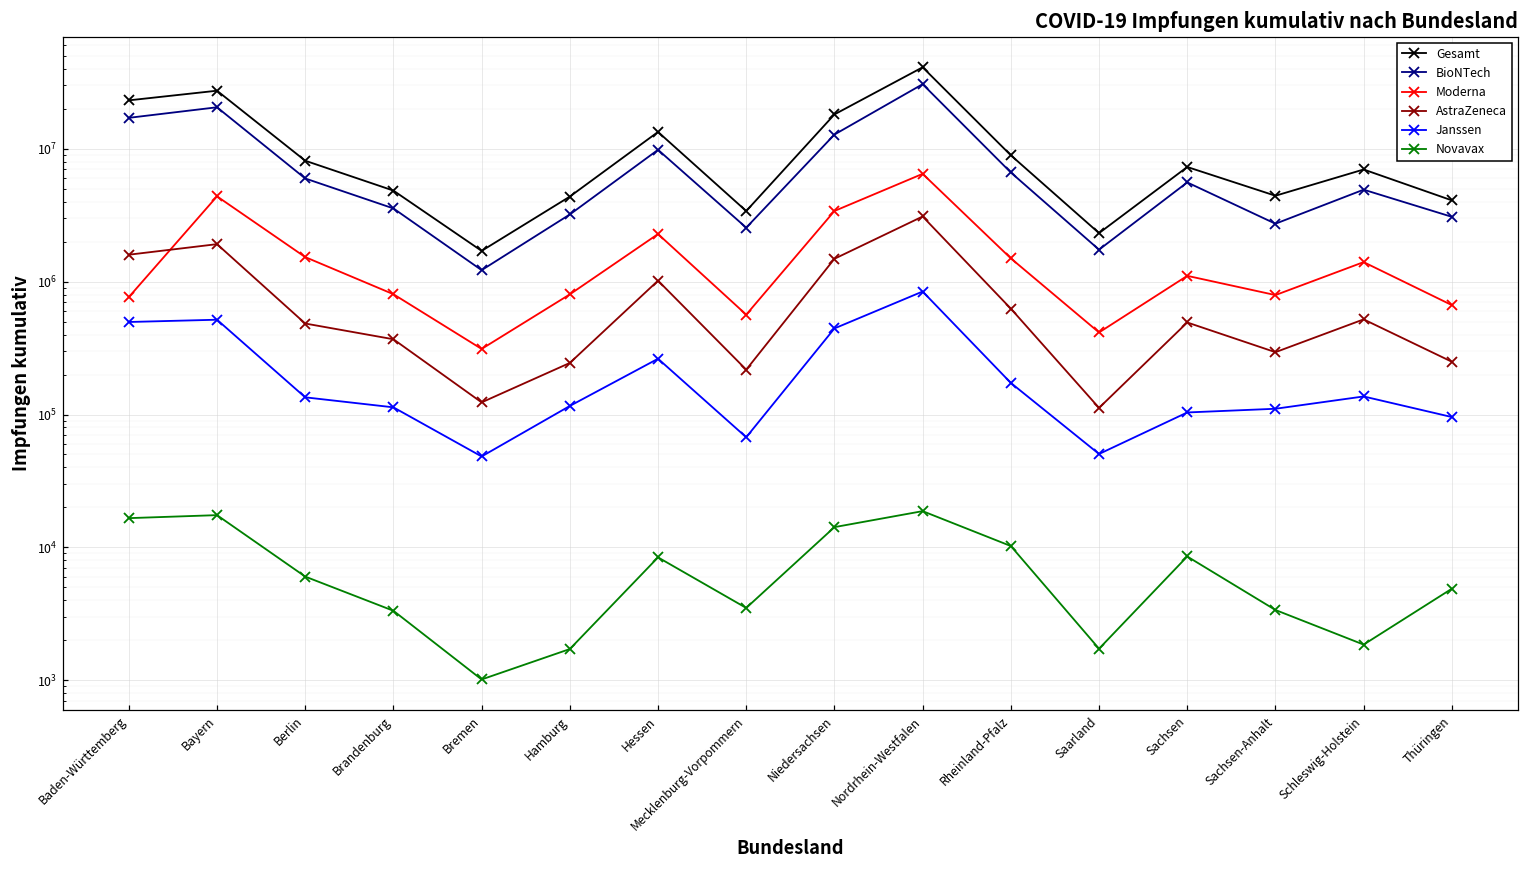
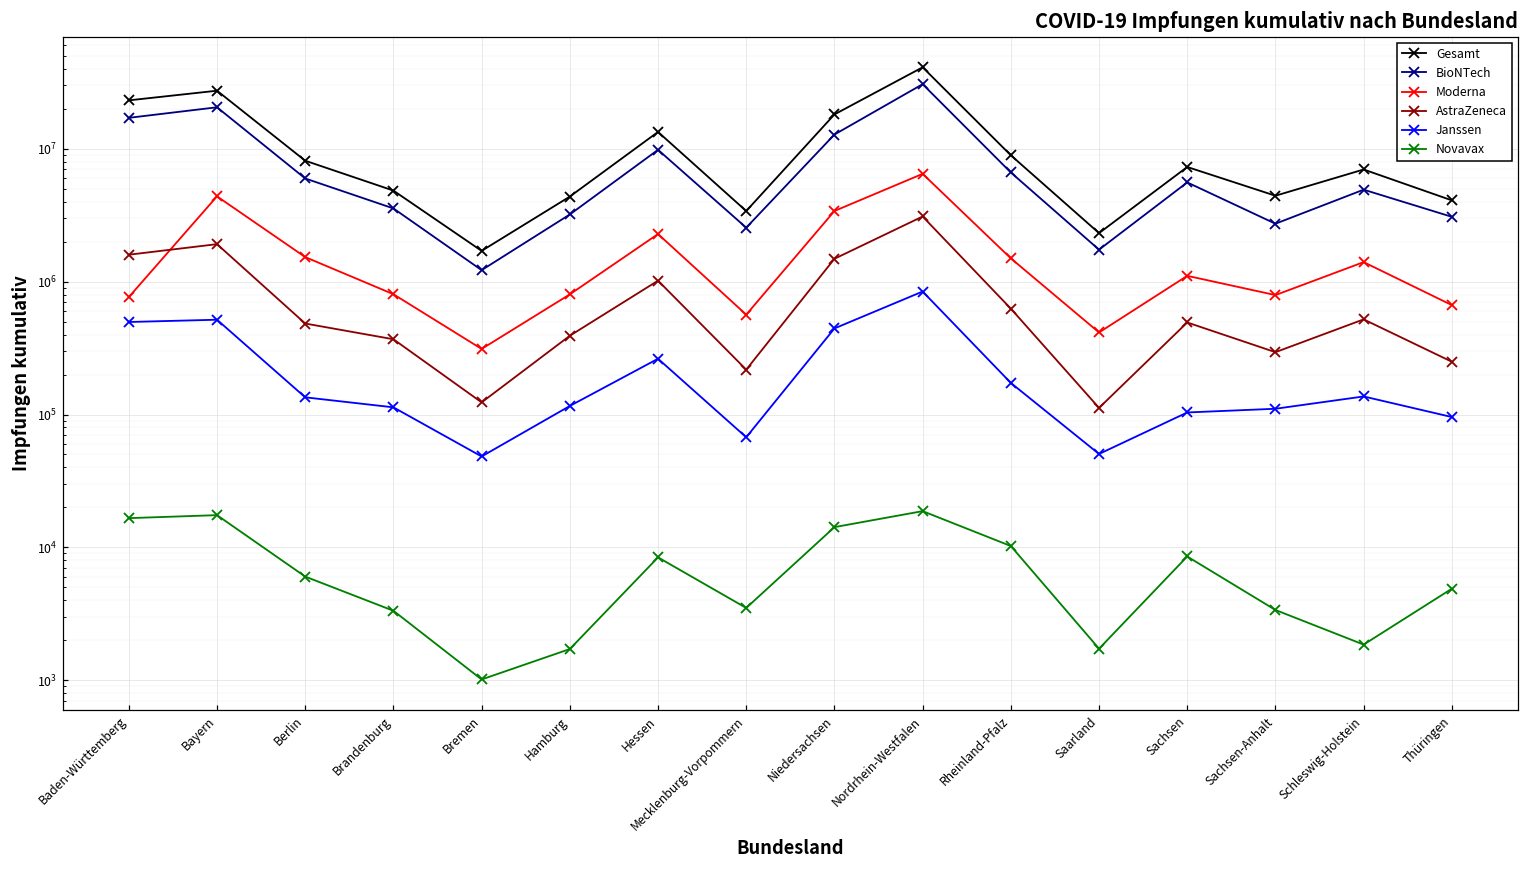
AstraZeneca, Hamburg: 240000 -> 390000
